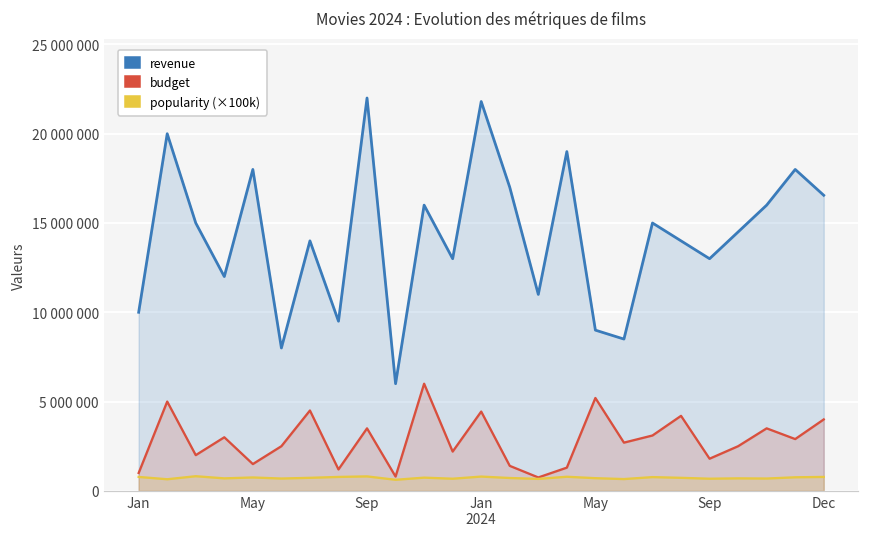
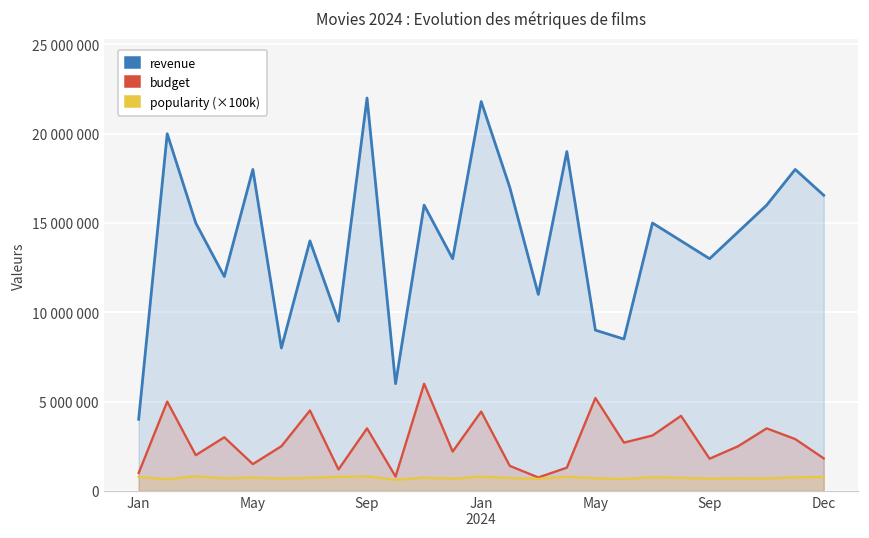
revenue, Jan: 10000000 -> 4000000
budget, Dec: 4000000 -> 1800000
